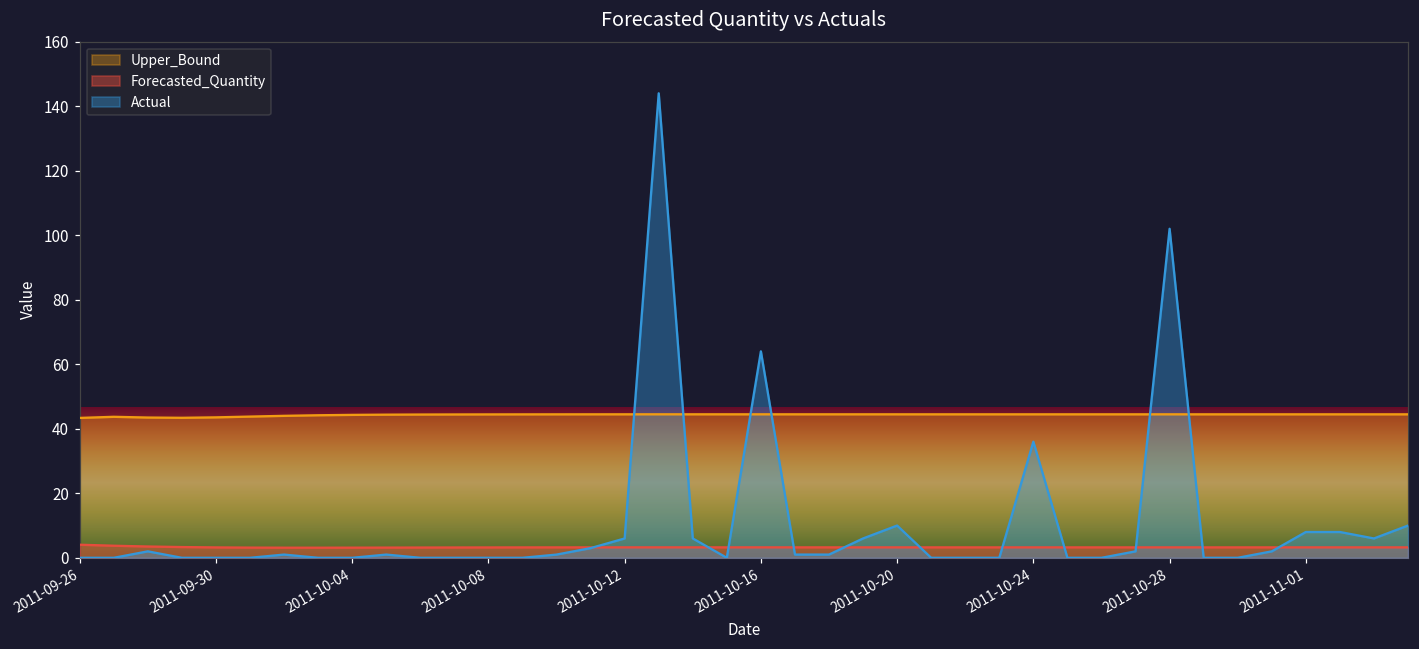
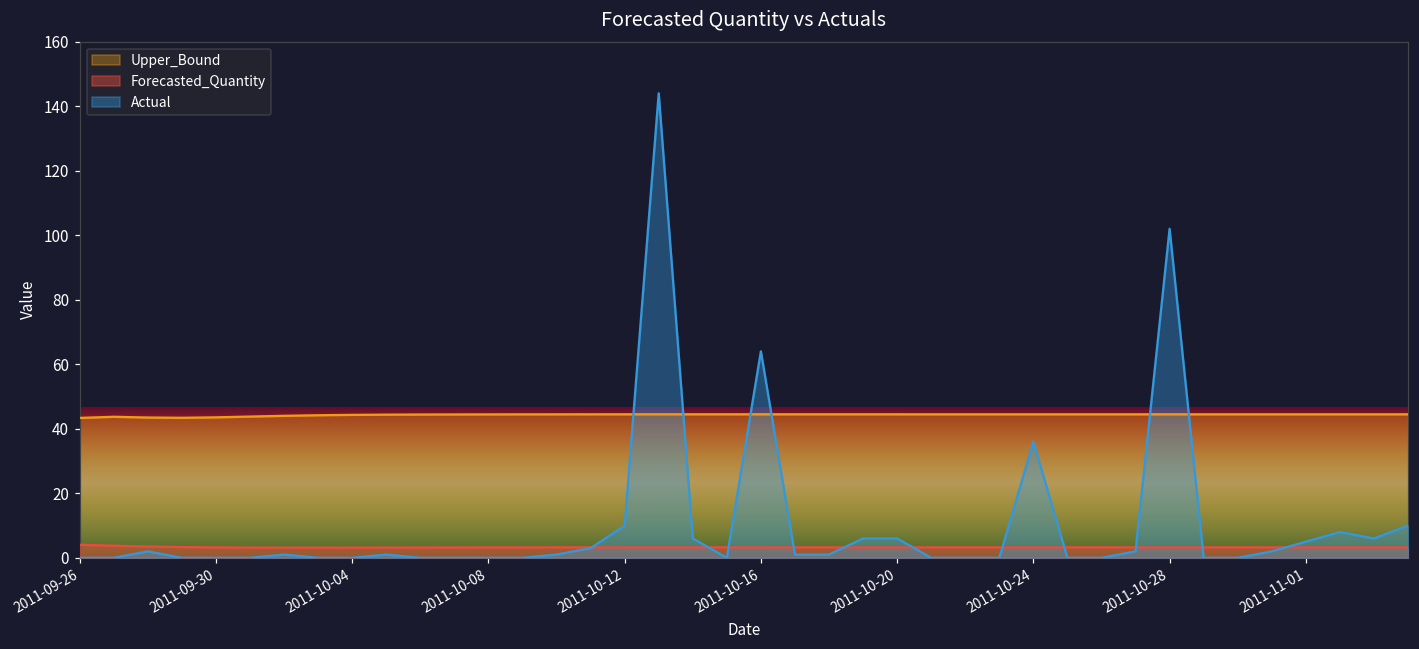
Actual, 2011-10-12: 6 -> 10
Actual, 2011-10-20: 10 -> 6
Actual, 2011-11-01: 8 -> 5
